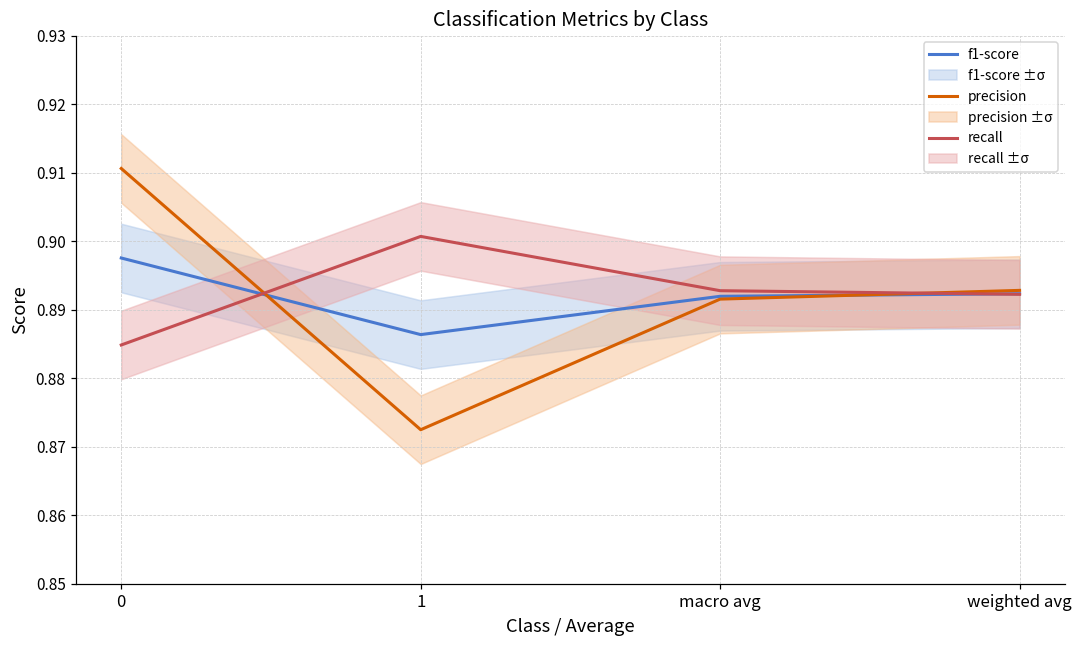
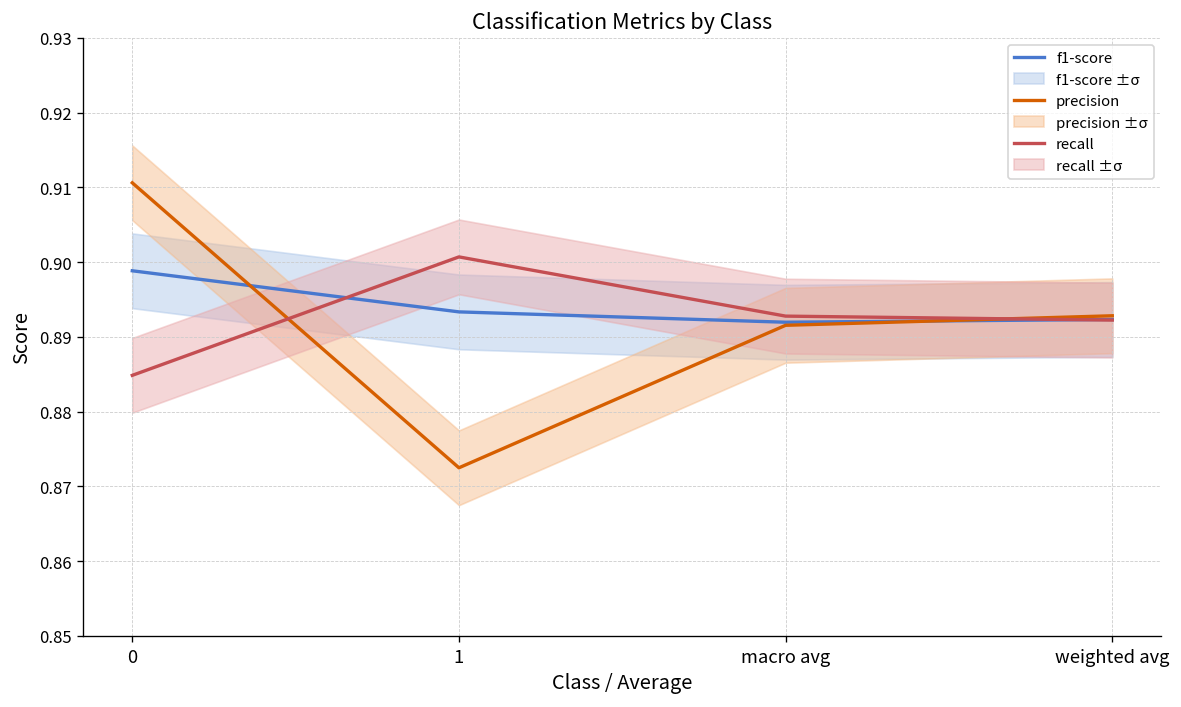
f1-score, 0: 0.898 -> 0.899
f1-score, 1: 0.886 -> 0.893
